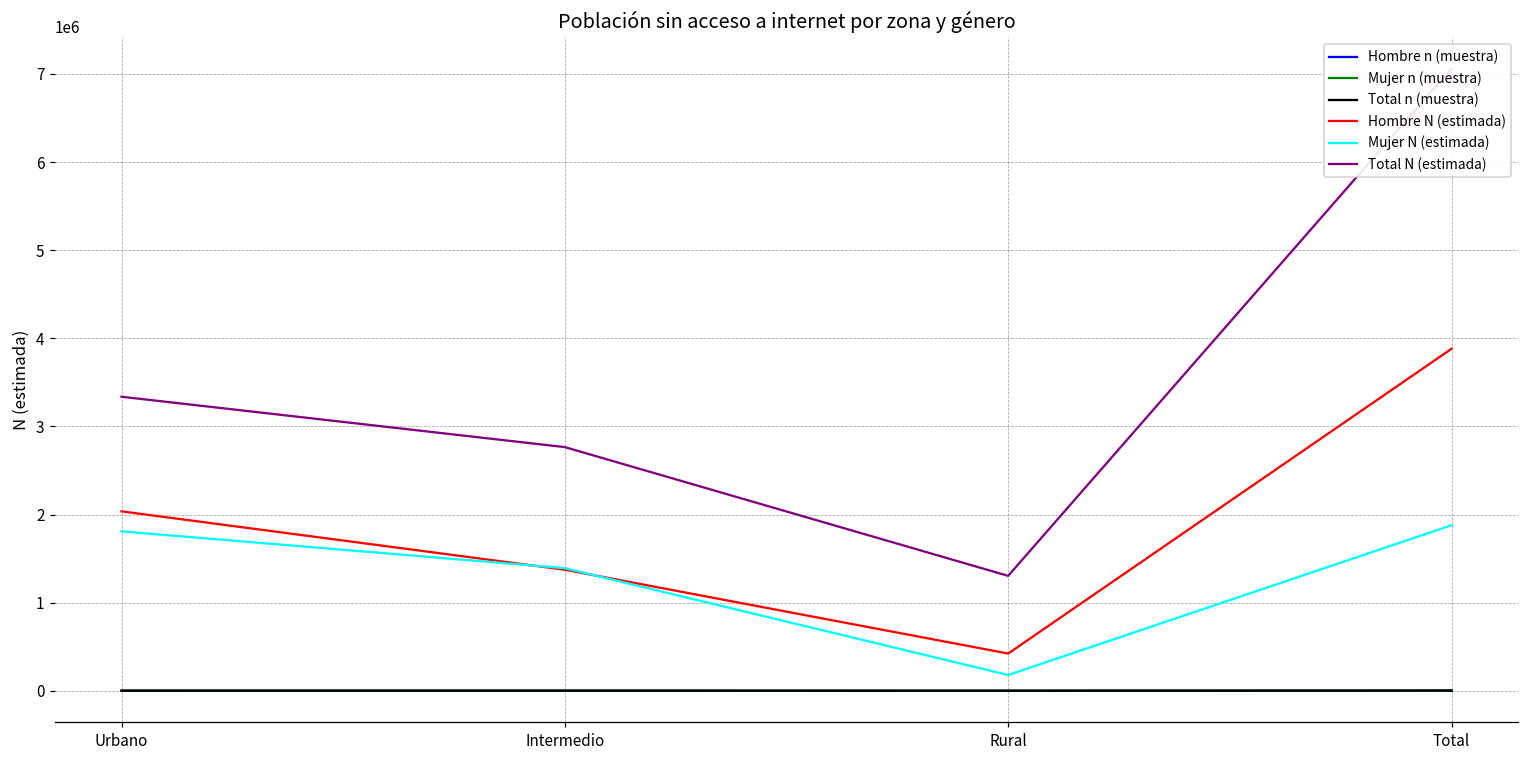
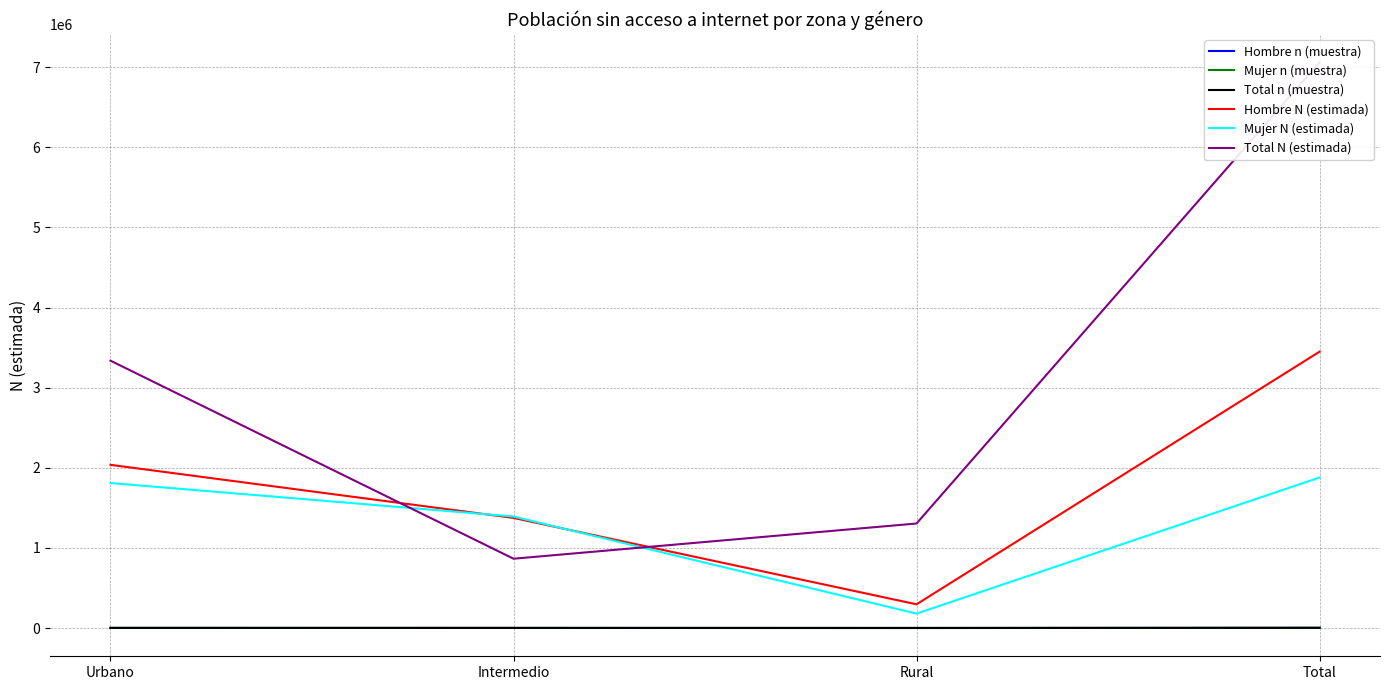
Total N (estimada), Intermedio: 2800000 -> 900000
Hombre N (estimada), Rural: 400000 -> 300000
Hombre N (estimada), Total: 3900000 -> 3400000
